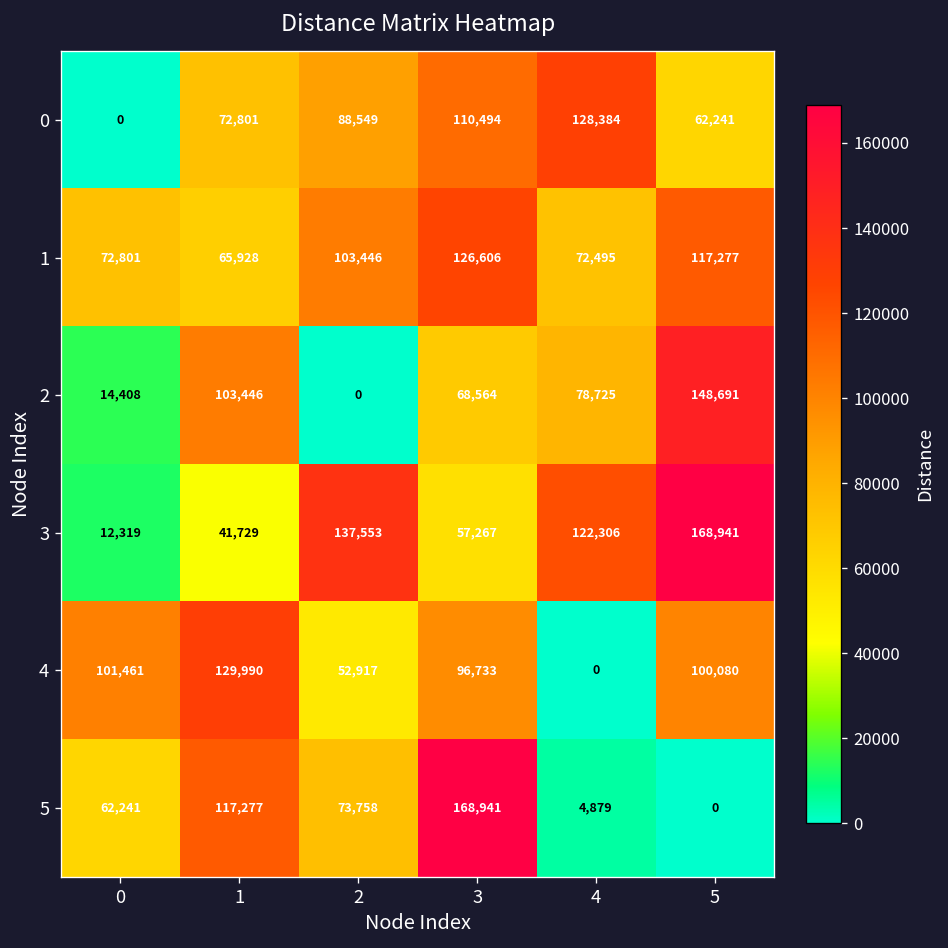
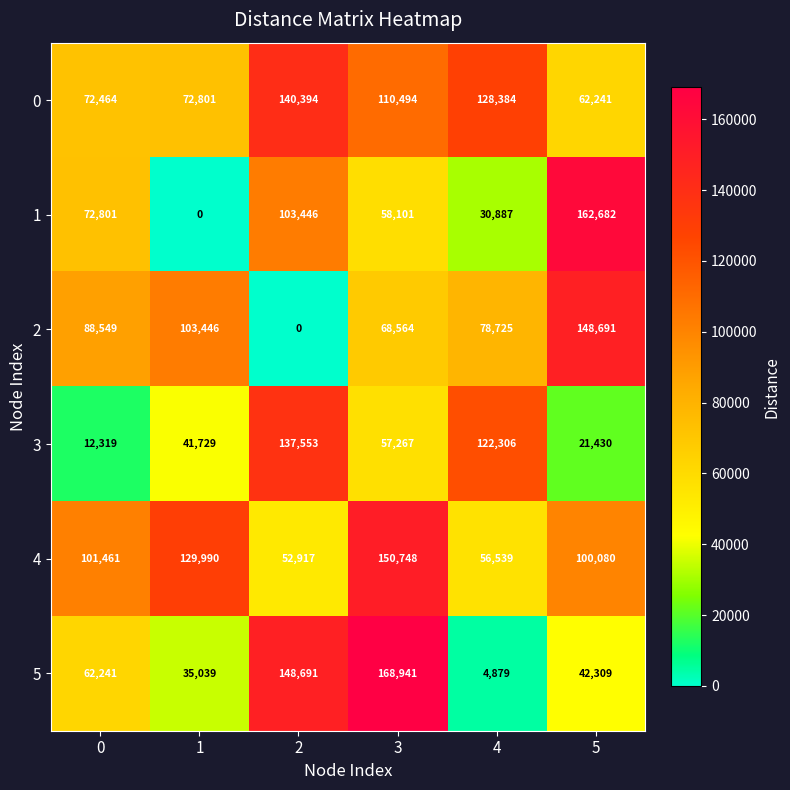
0, 0: 0 -> 72,464
0, 2: 88,549 -> 140,394
1, 1: 65,928 -> 0
1, 3: 126,606 -> 58,101
1, 4: 72,495 -> 30,887
1, 5: 117,277 -> 162,682
2, 0: 14,408 -> 88,549
3, 5: 168,941 -> 21,430
4, 3: 96,733 -> 150,748
4, 4: 0 -> 56,539
5, 1: 117,277 -> 35,039
5, 2: 73,758 -> 148,691
5, 5: 0 -> 42,309
